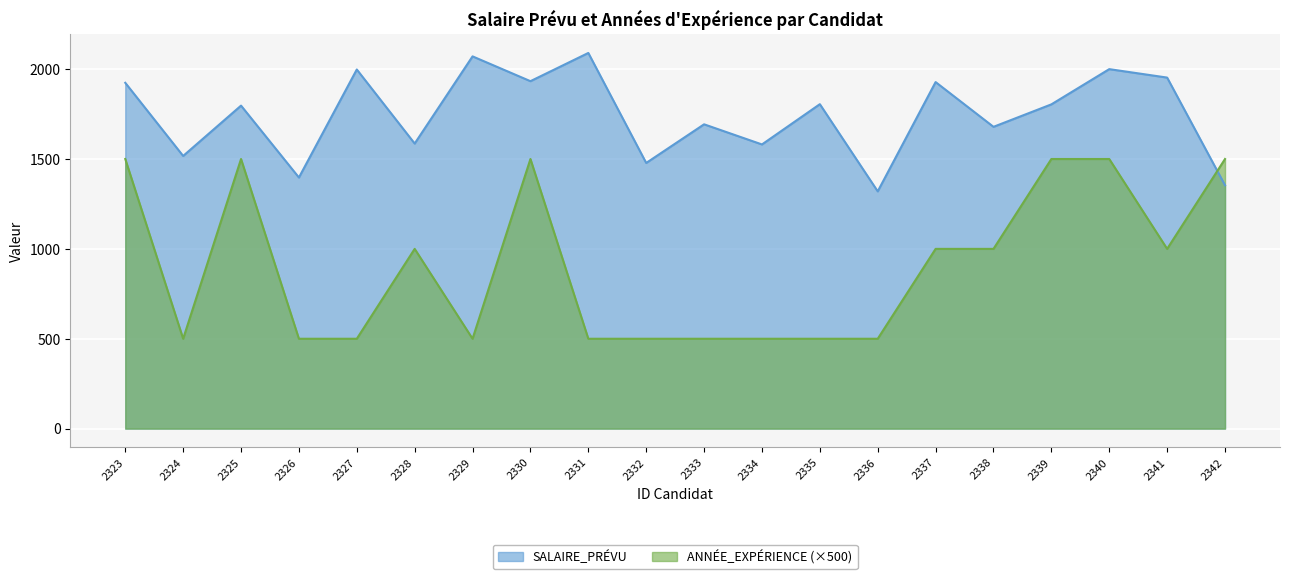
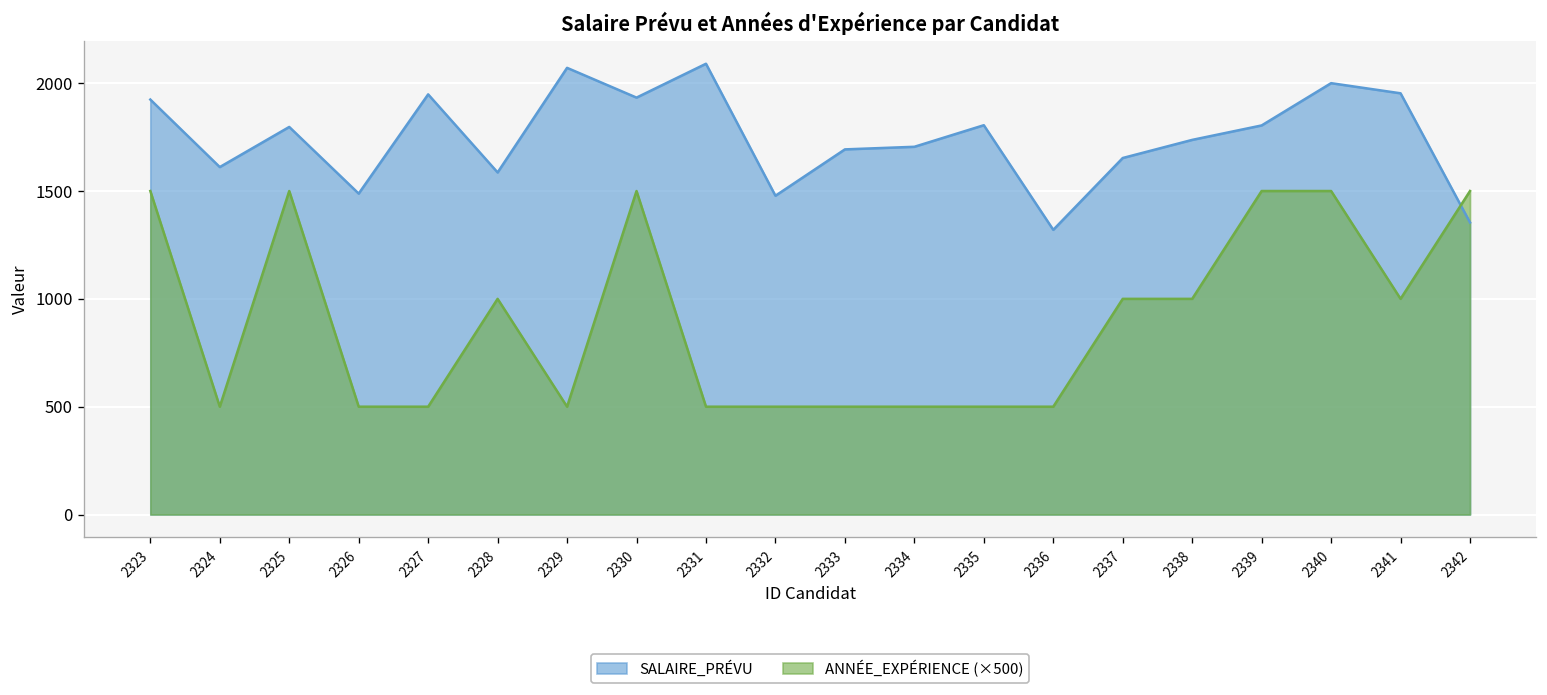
SALAIRE_PRÉVU, 2324: 1520 -> 1610
SALAIRE_PRÉVU, 2326: 1400 -> 1490
SALAIRE_PRÉVU, 2327: 2000 -> 1950
SALAIRE_PRÉVU, 2334: 1580 -> 1710
SALAIRE_PRÉVU, 2337: 1930 -> 1650
SALAIRE_PRÉVU, 2338: 1680 -> 1740
